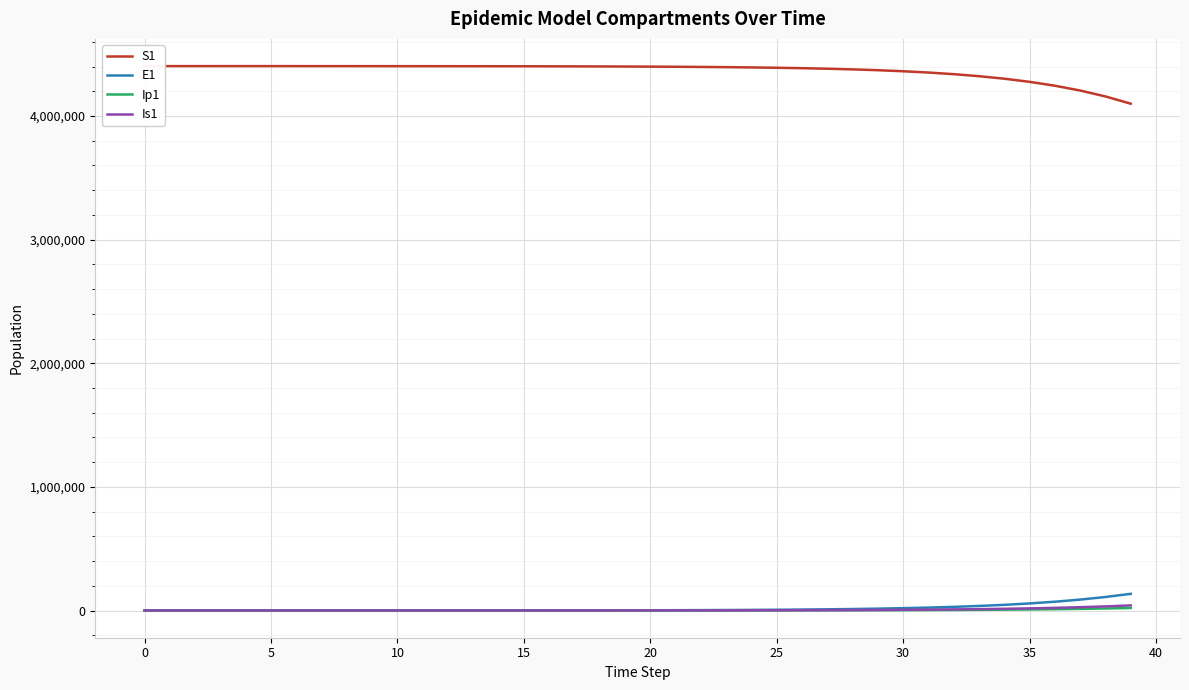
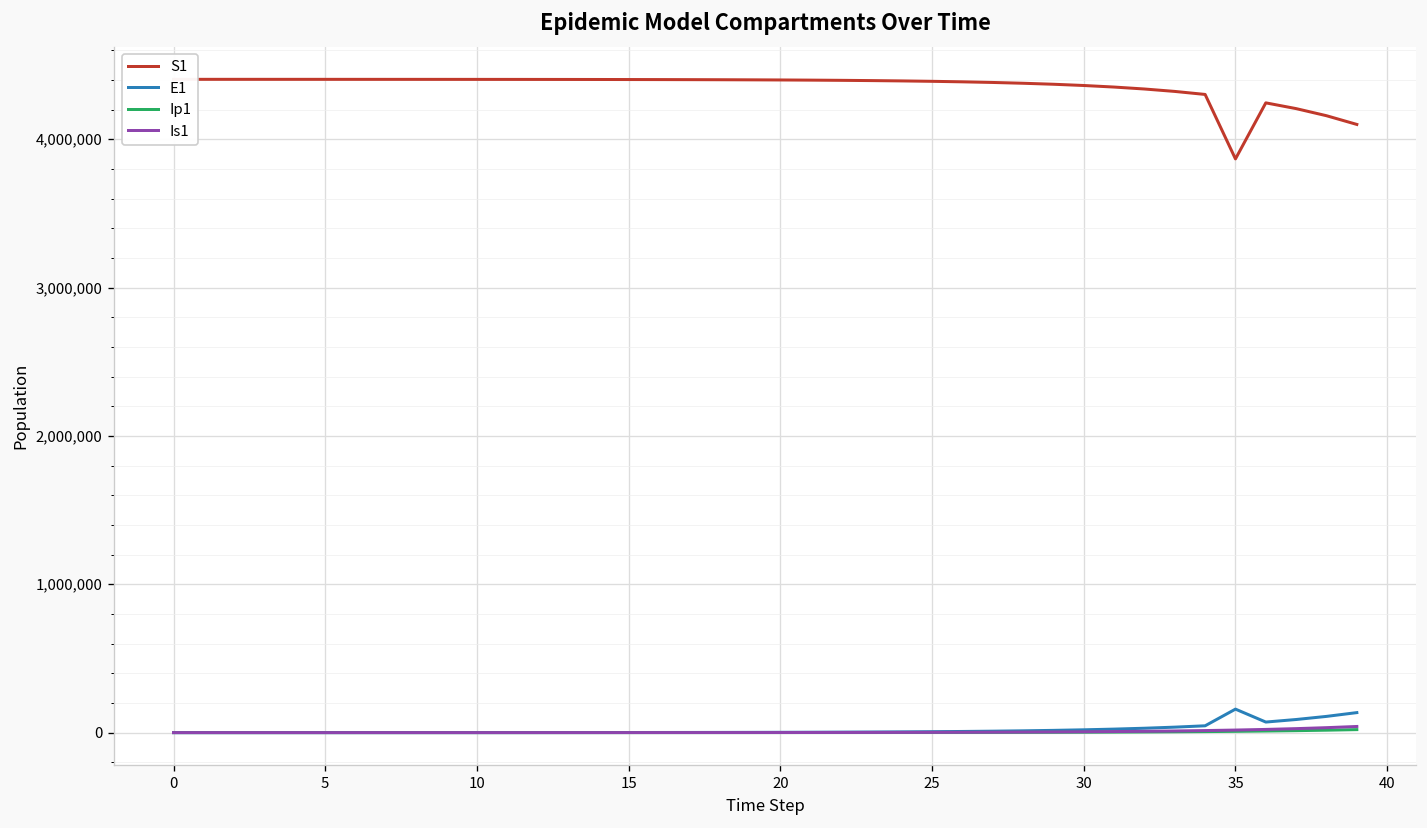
S1, 35: 4,280,000 -> 3,870,000
E1, 35: 60,000 -> 160,000
